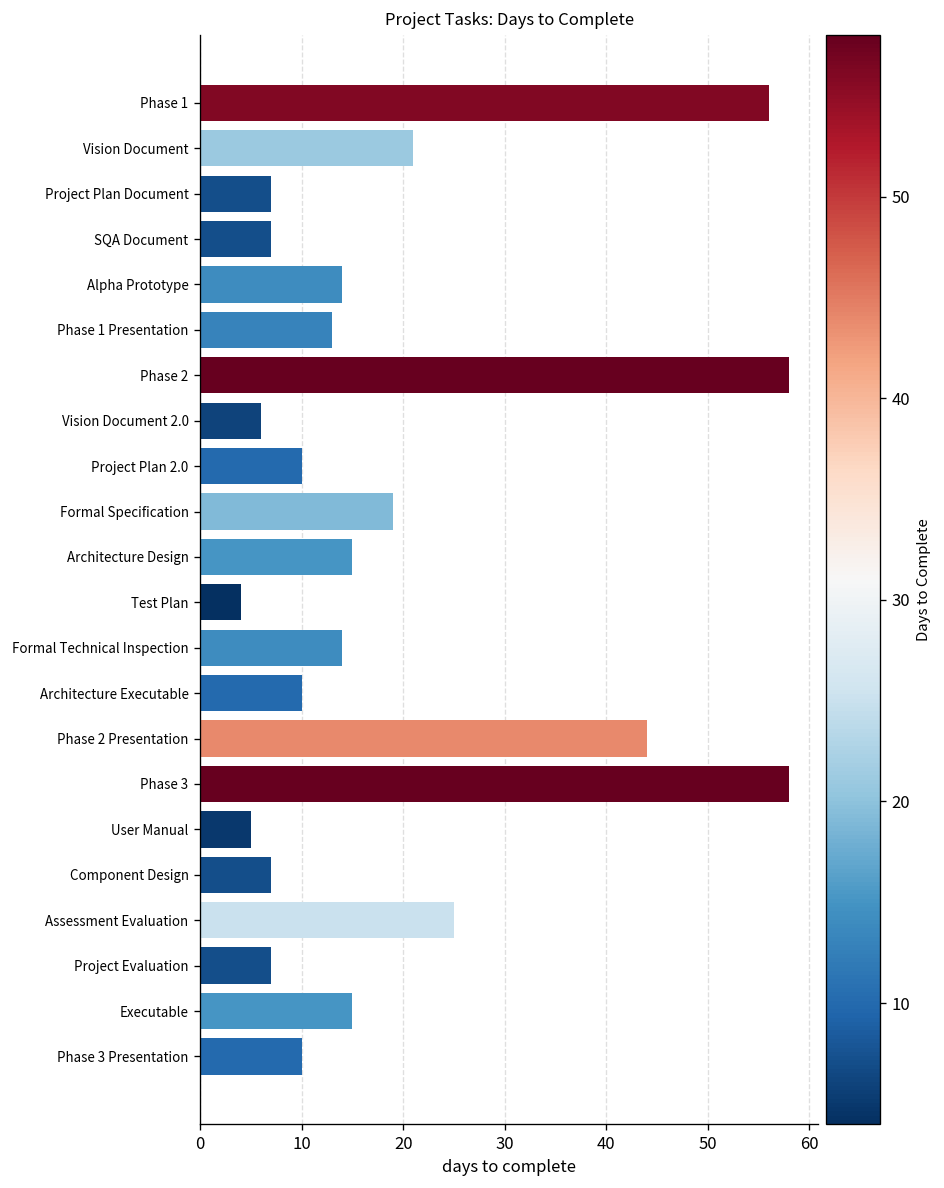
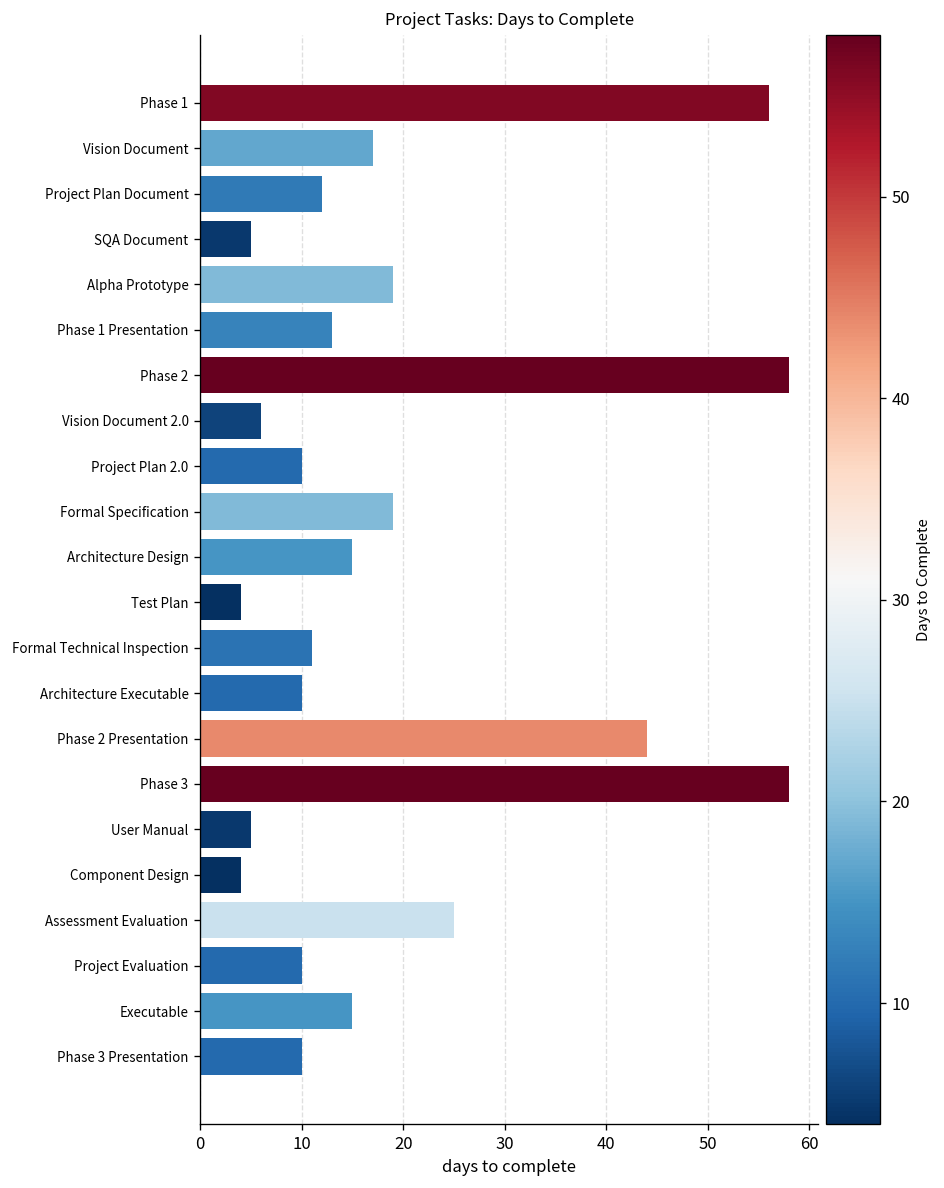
Vision Document: 21 -> 17
Project Plan Document: 7 -> 12
SQA Document: 7 -> 5
Alpha Prototype: 14 -> 19
Formal Technical Inspection: 14 -> 11
Component Design: 7 -> 4
Project Evaluation: 7 -> 10
